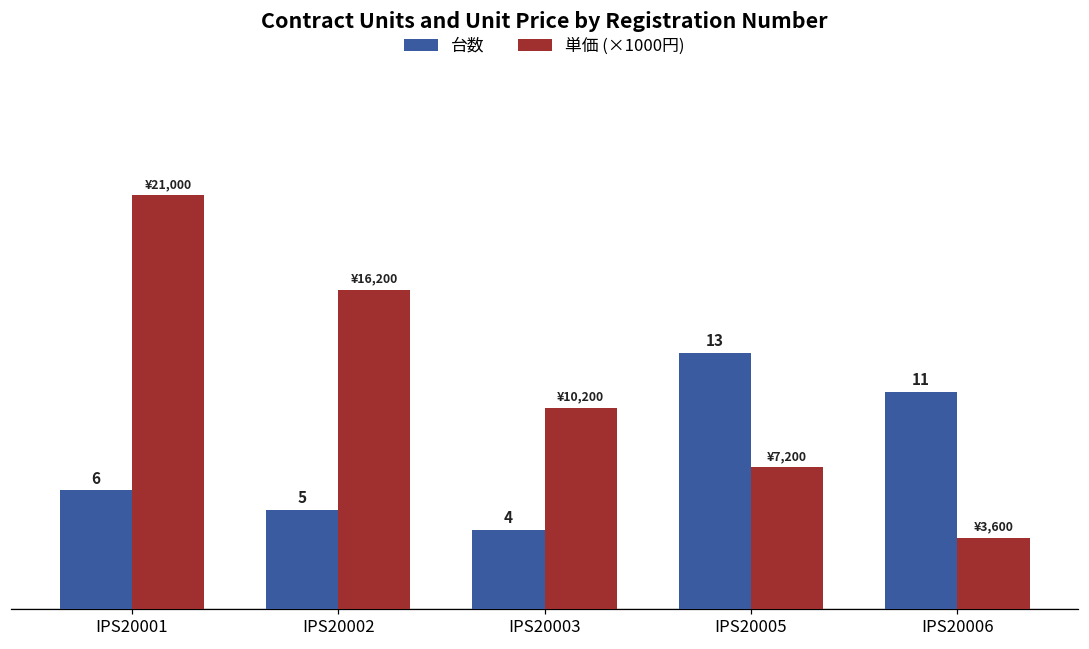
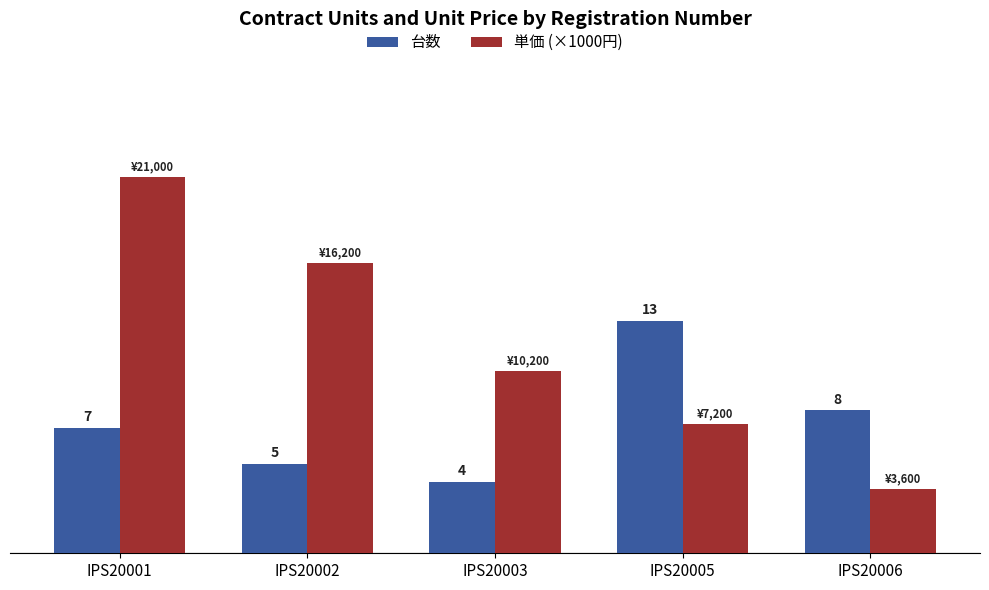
台数, IPS20001: 6 -> 7
台数, IPS20006: 11 -> 8
